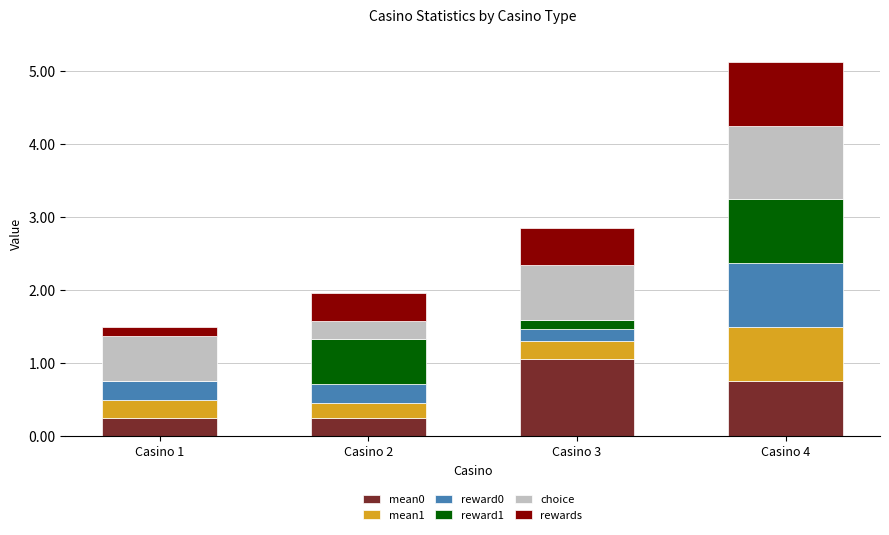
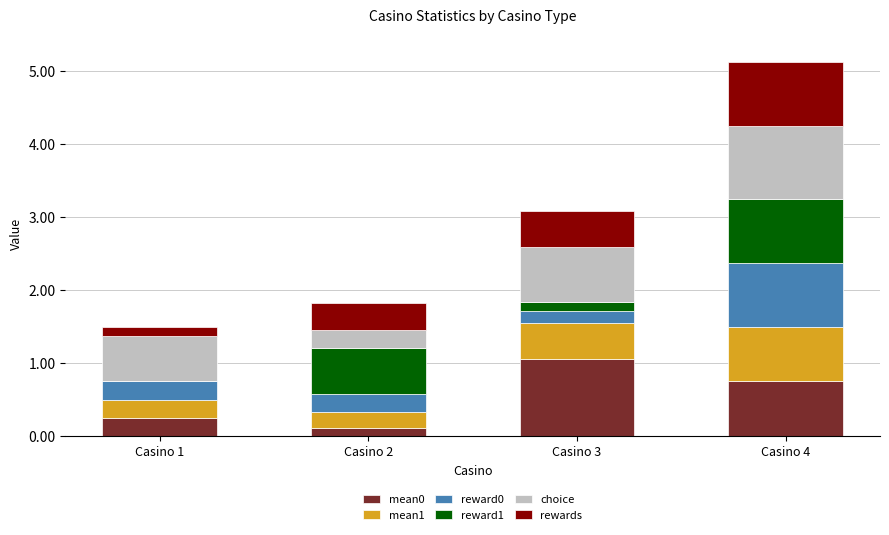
mean0, Casino 2: 0.3 -> 0.1
mean1, Casino 3: 0.3 -> 0.5
